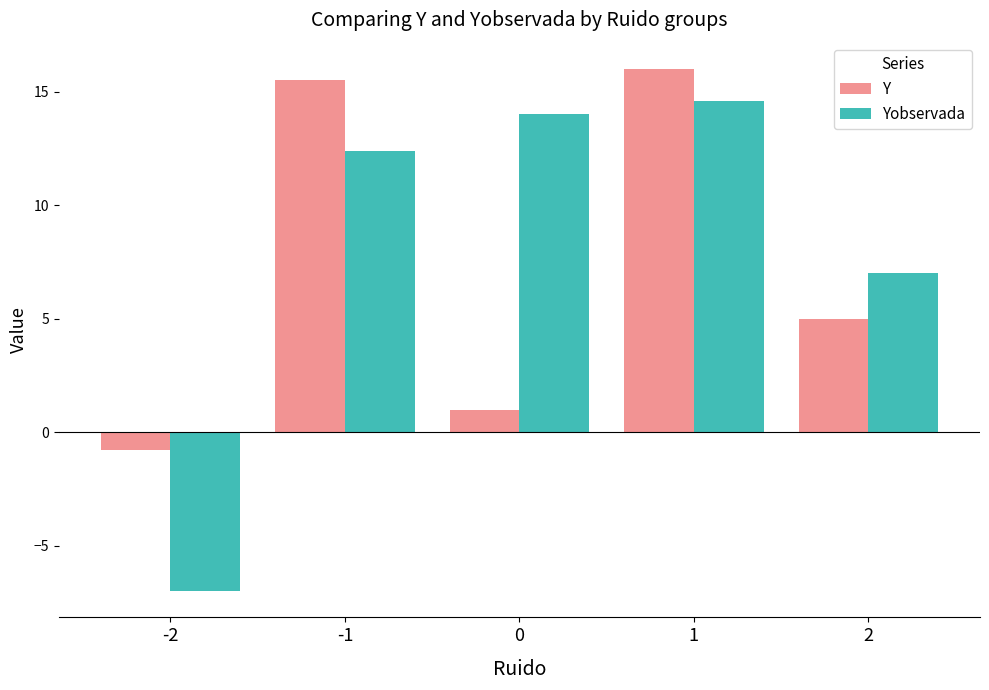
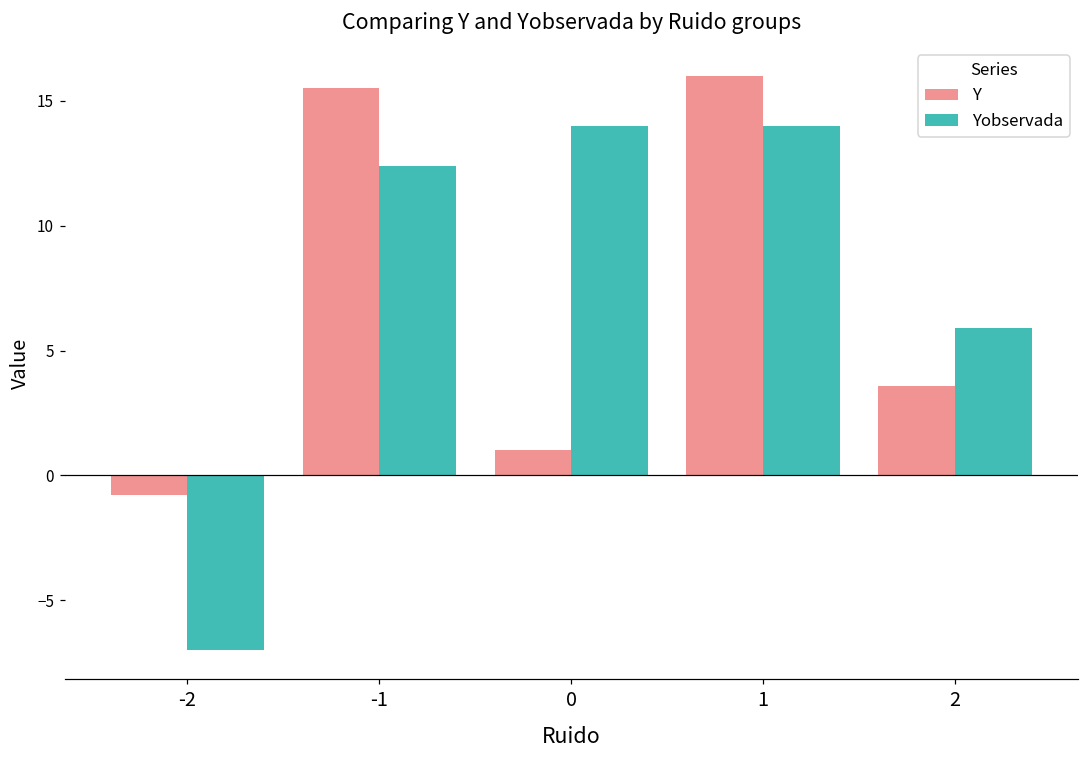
Yobservada, 1: 14.6 -> 14.0
Y, 2: 5.0 -> 3.6
Yobservada, 2: 7.0 -> 5.9
